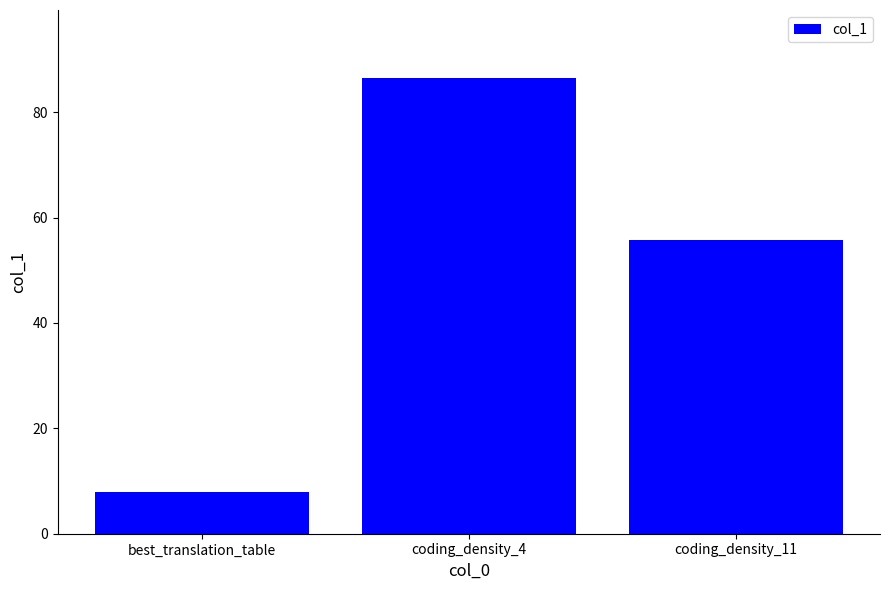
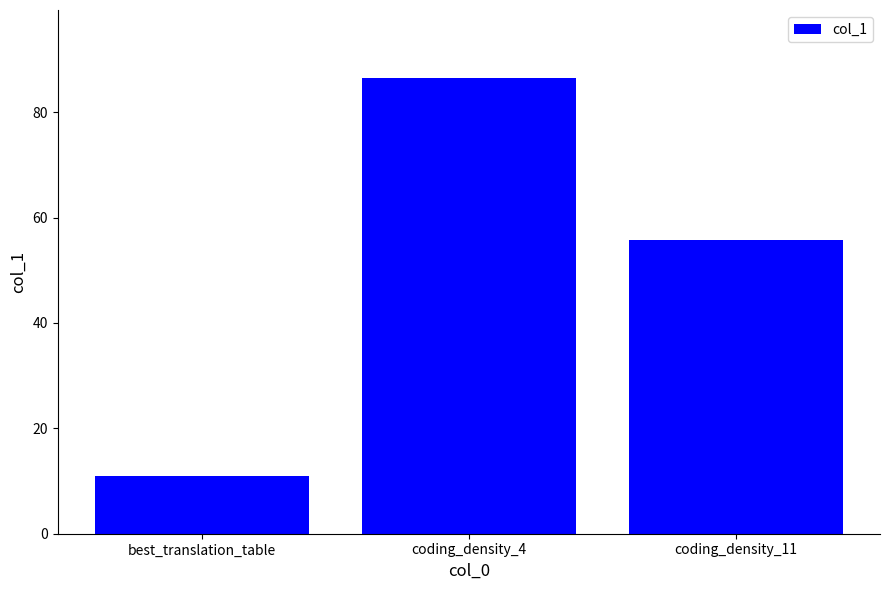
best_translation_table: 8 -> 11
